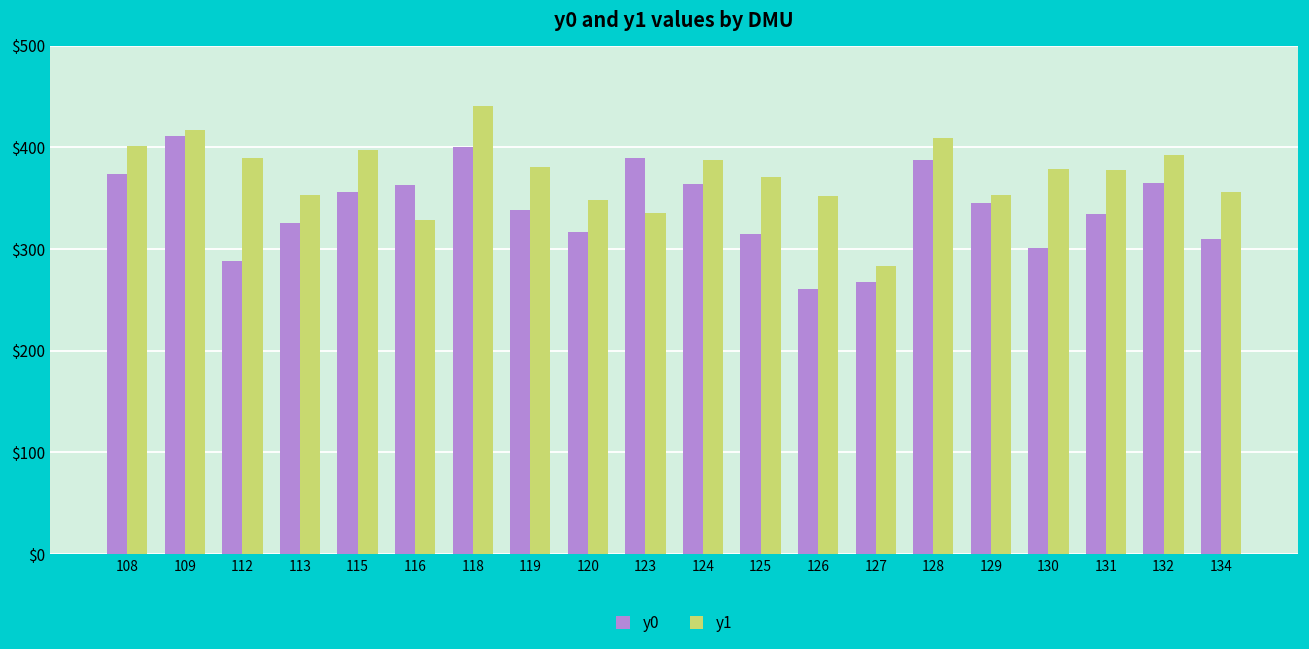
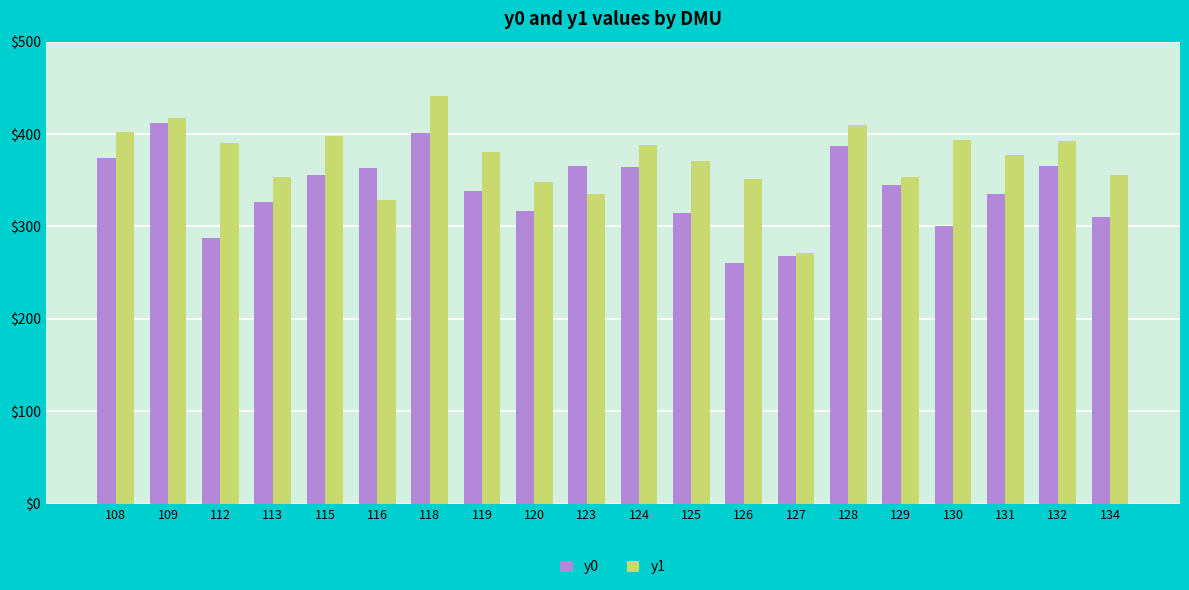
y0, 123: $390 -> $370
y1, 127: $280 -> $270
y1, 130: $380 -> $390
